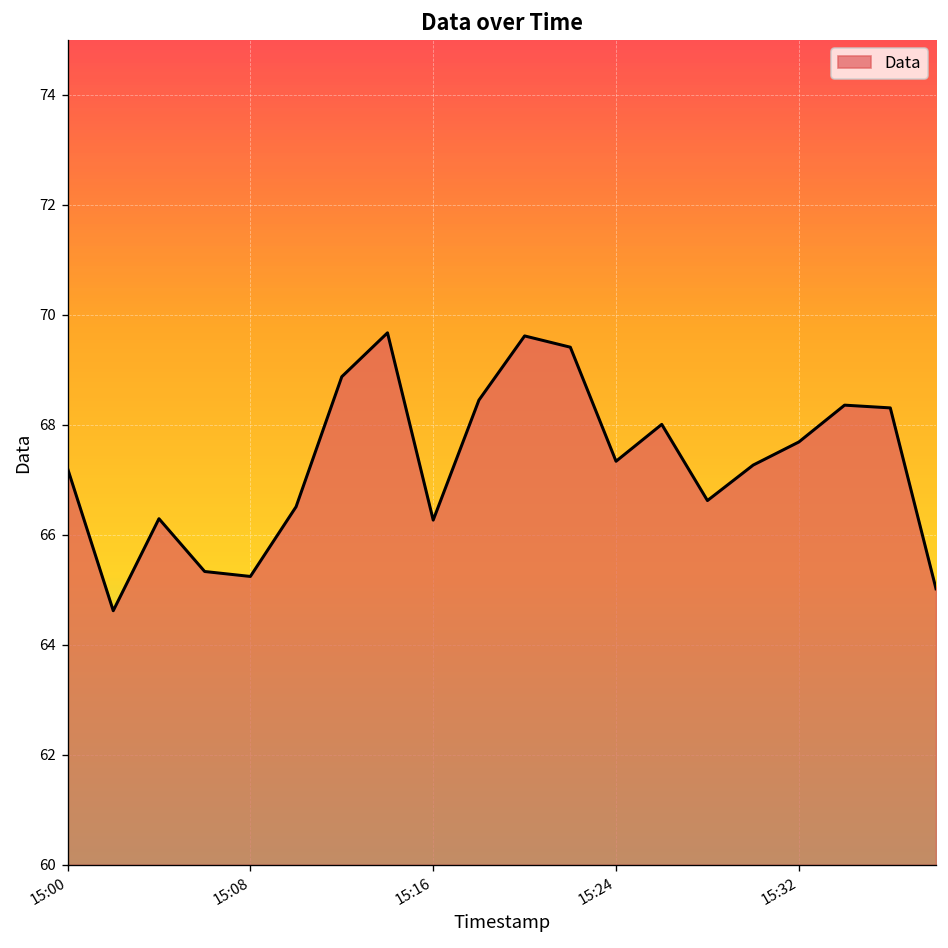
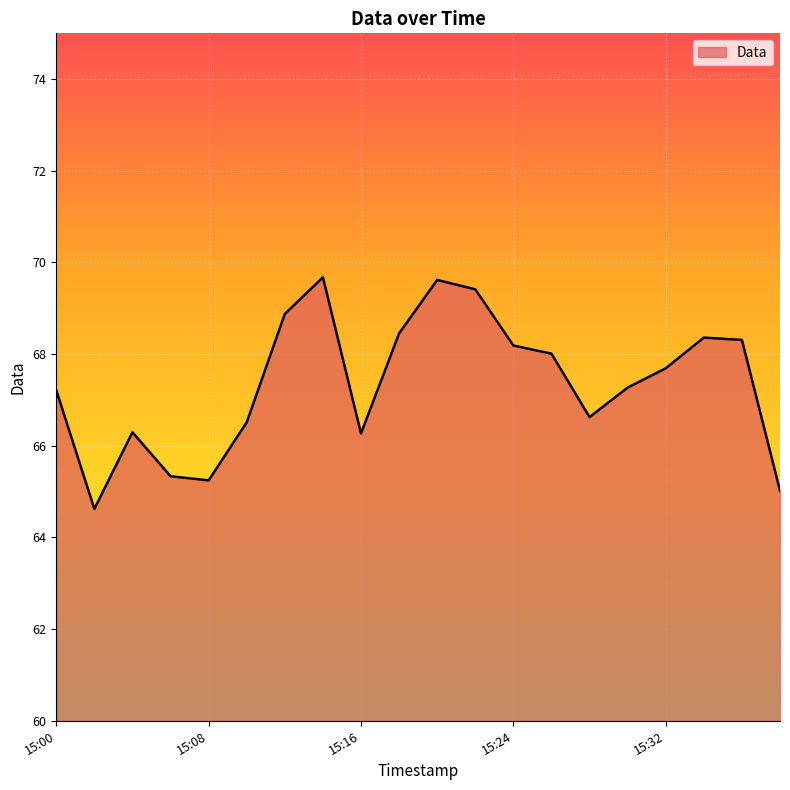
15:24: 67.3 -> 68.2
